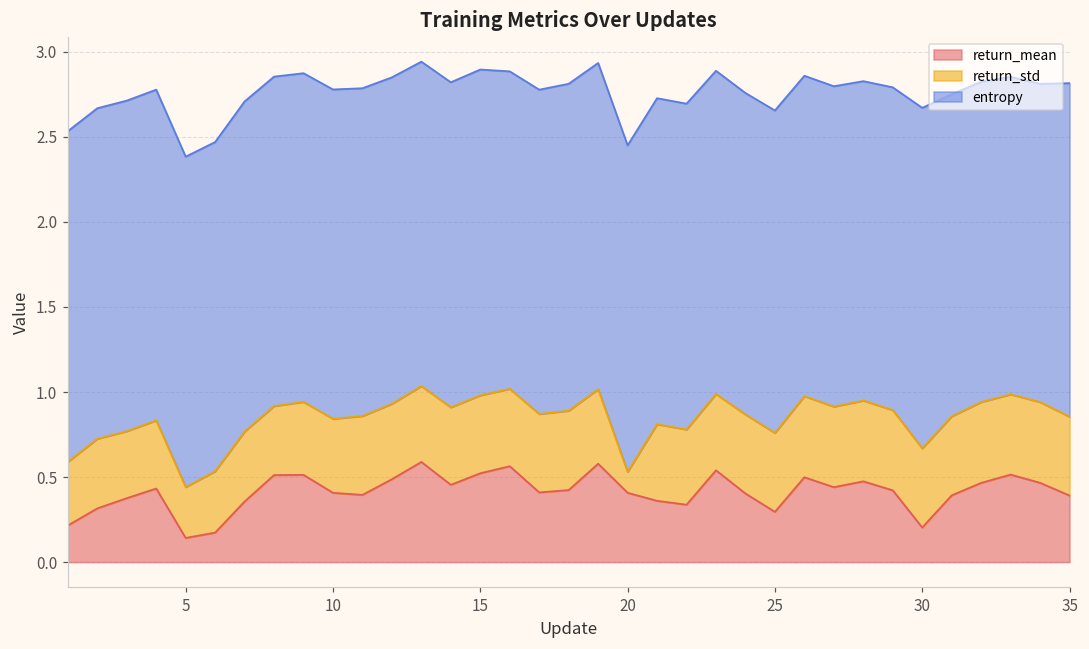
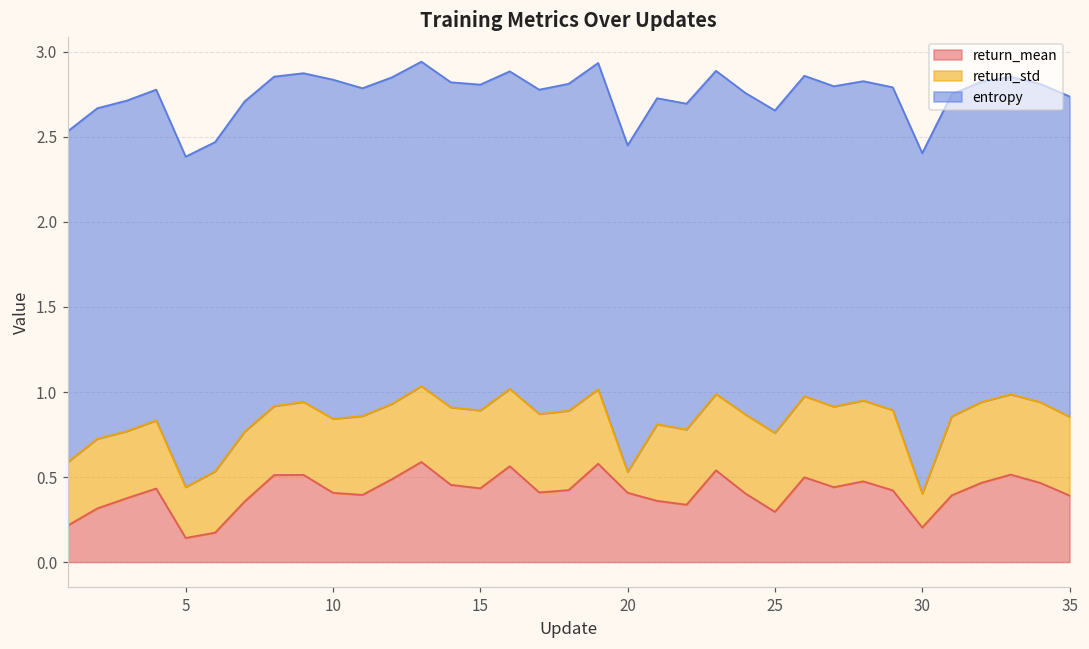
entropy, 10: 1.94 -> 1.99
return_mean, 15: 0.52 -> 0.43
return_std, 30: 0.47 -> 0.20
entropy, 35: 1.96 -> 1.88
